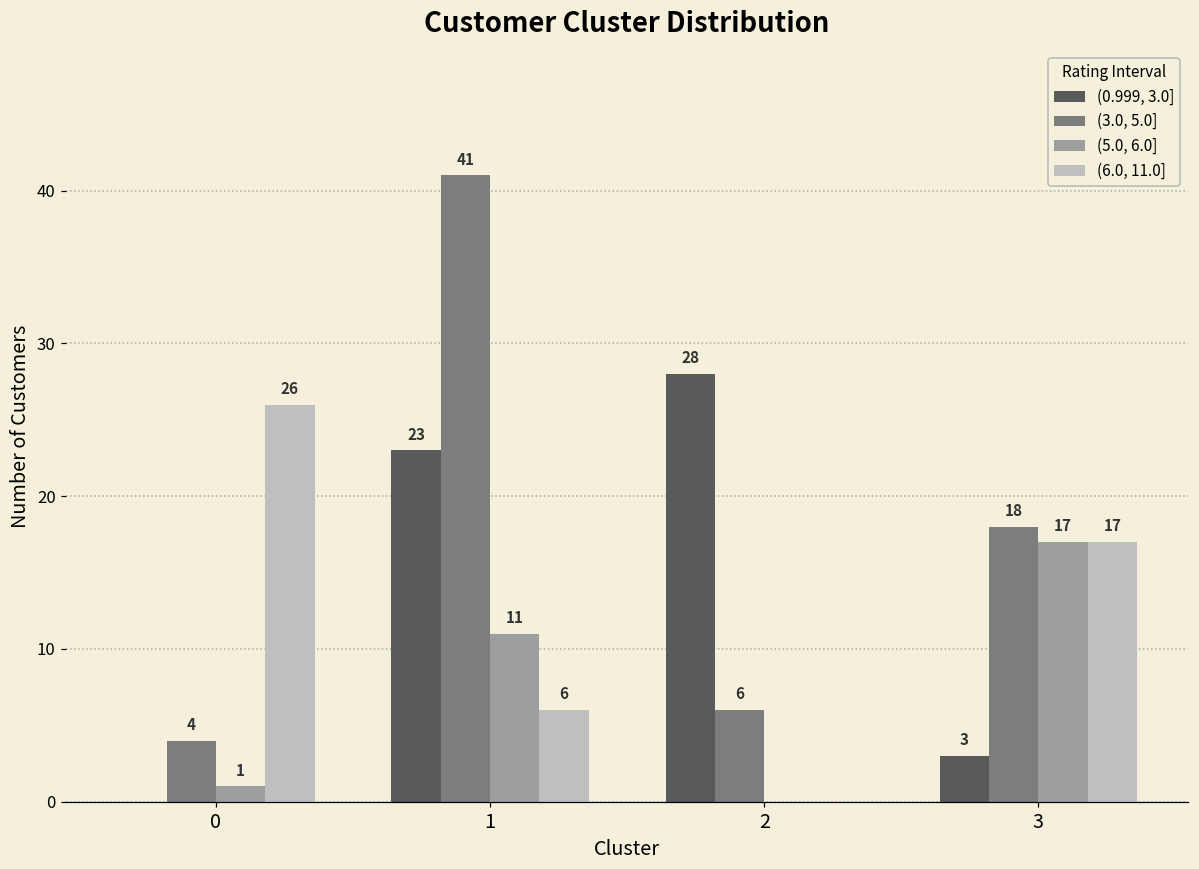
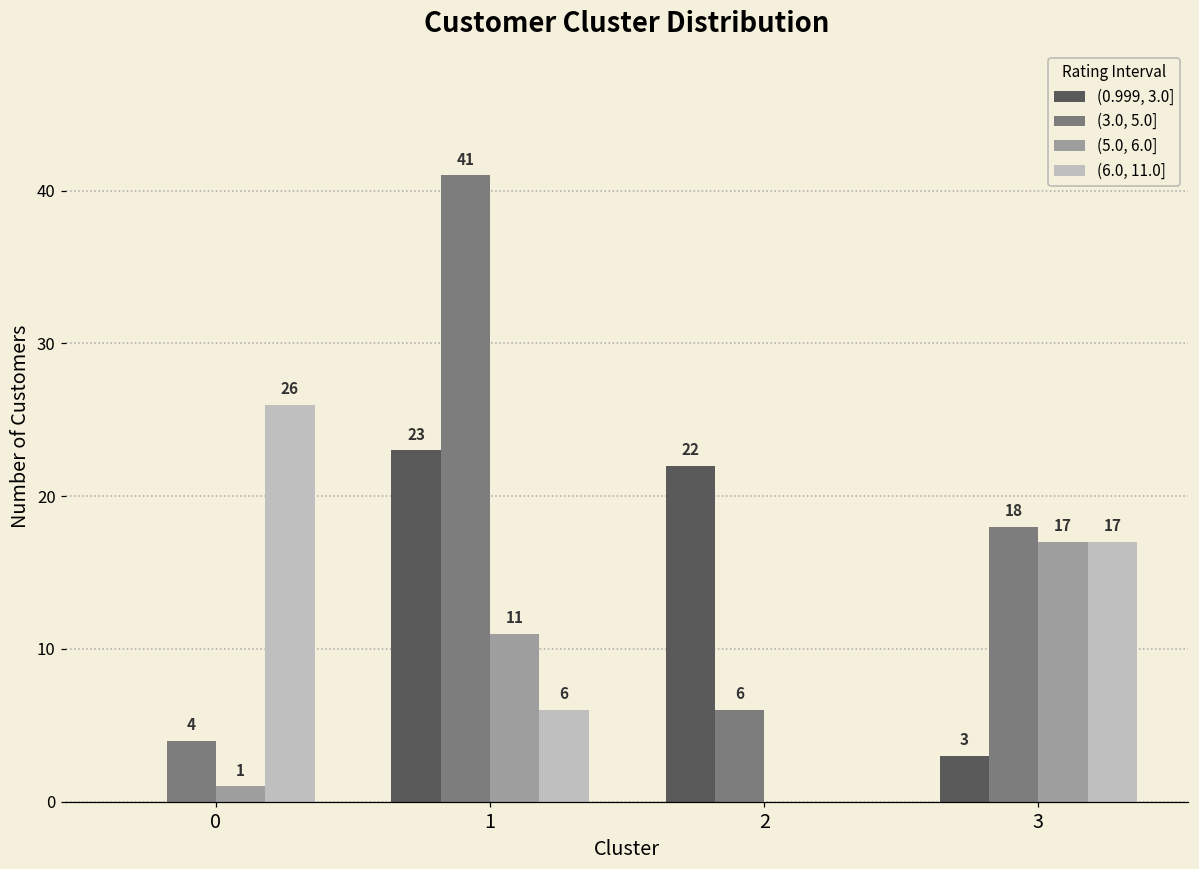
(0.999, 3.0], 2: 28 -> 22
